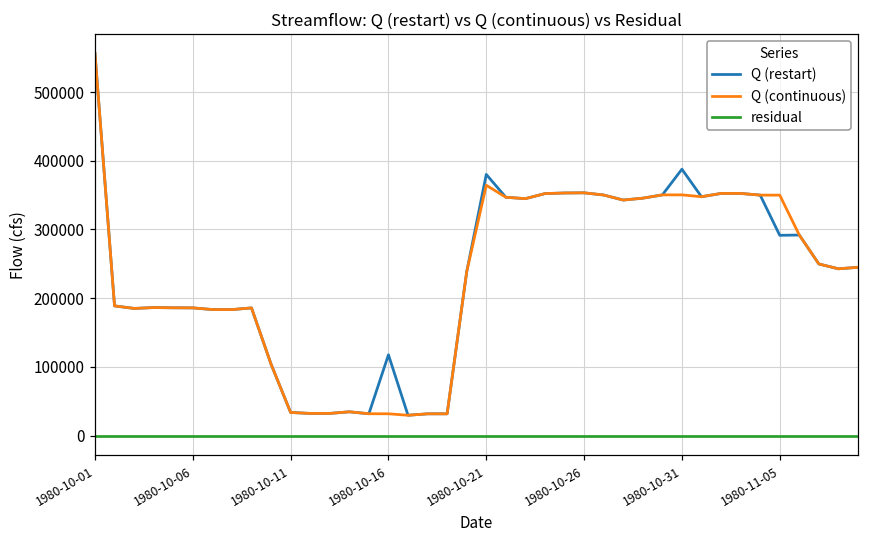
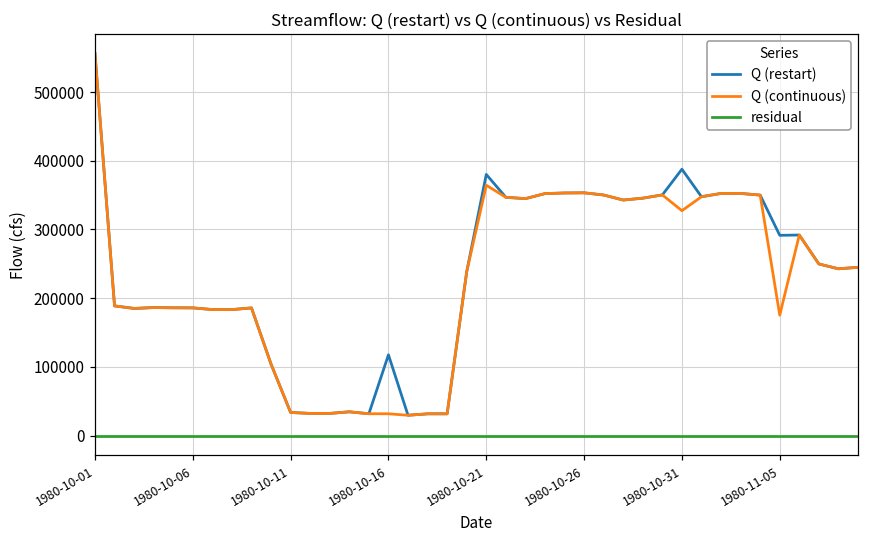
Q (continuous), 1980-10-31: 350000 -> 330000
Q (continuous), 1980-11-05: 350000 -> 180000
